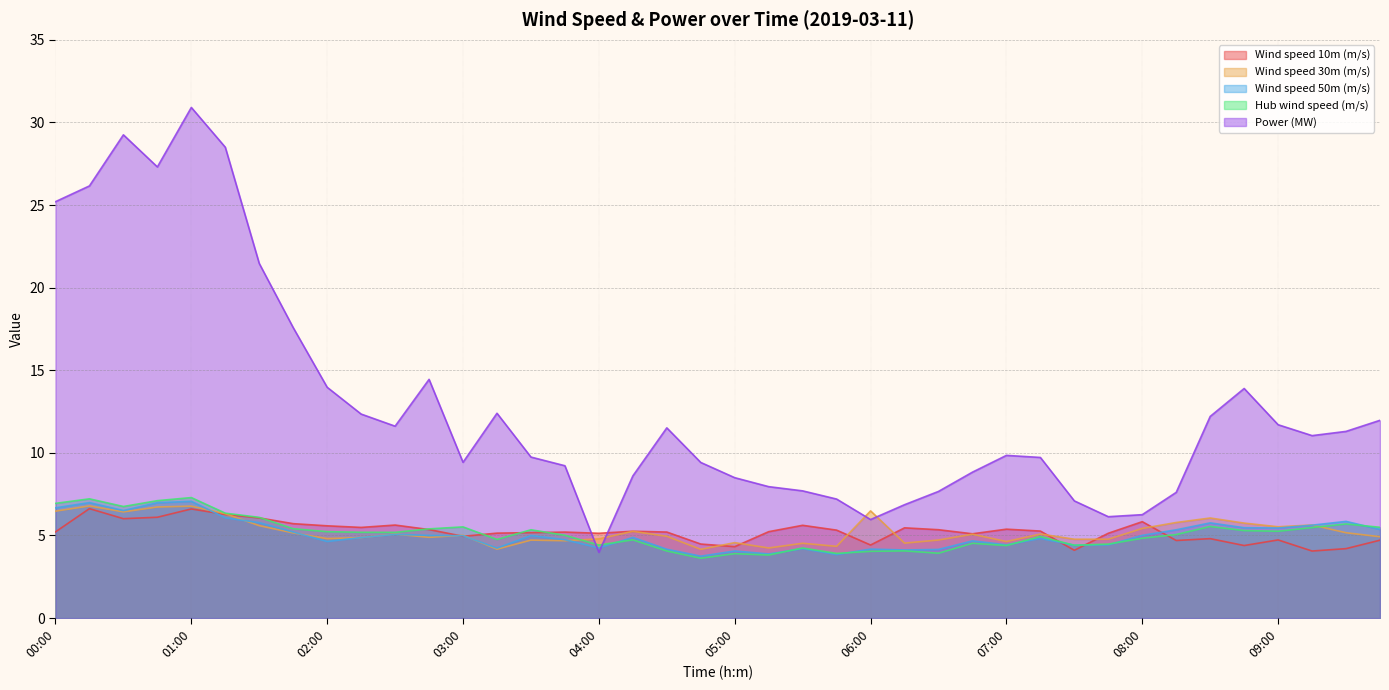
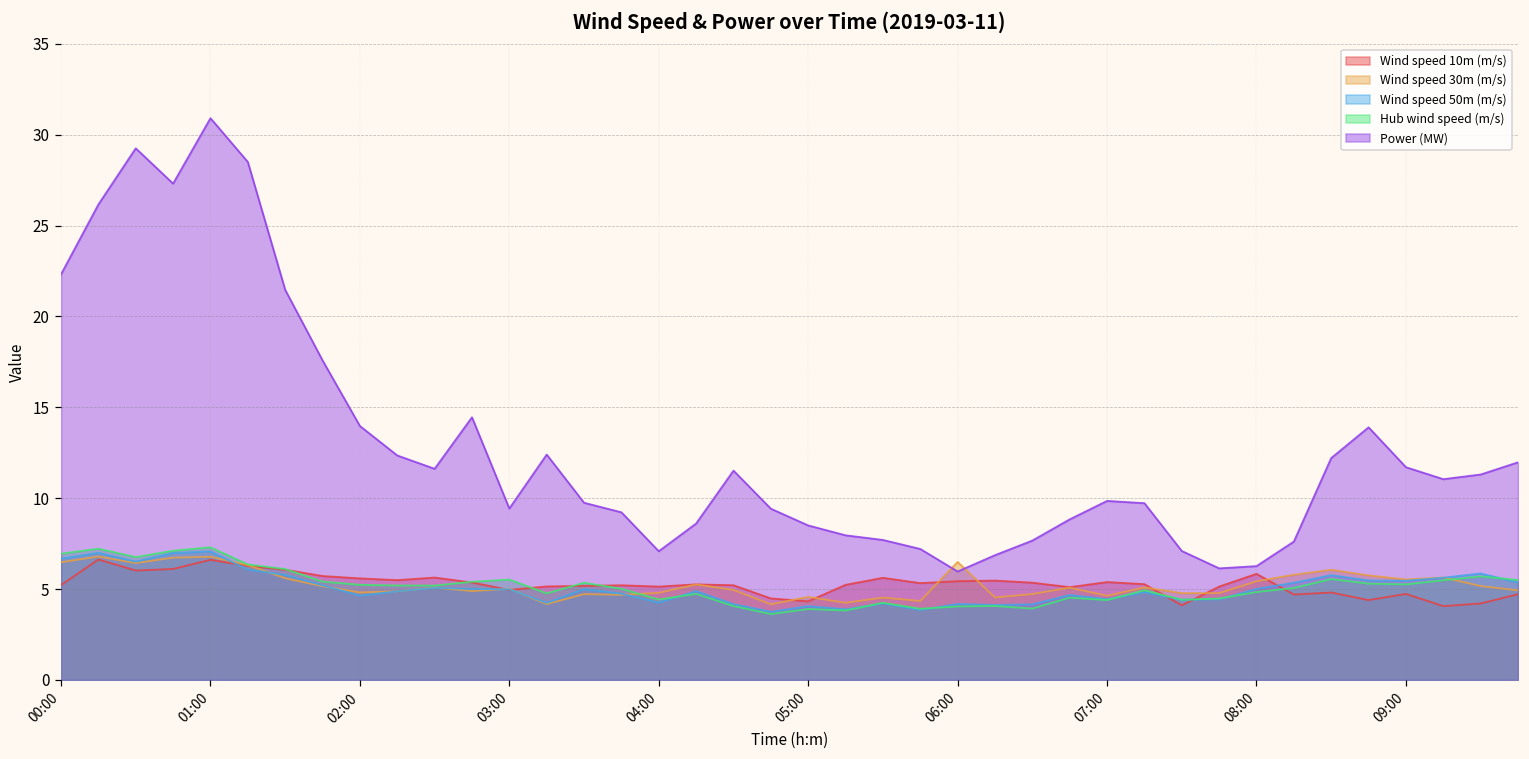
Power (MW), 00:00: 25.2 -> 22.3
Power (MW), 04:00: 4.0 -> 7.1
Wind speed 10m (m/s), 06:00: 4.4 -> 5.4
